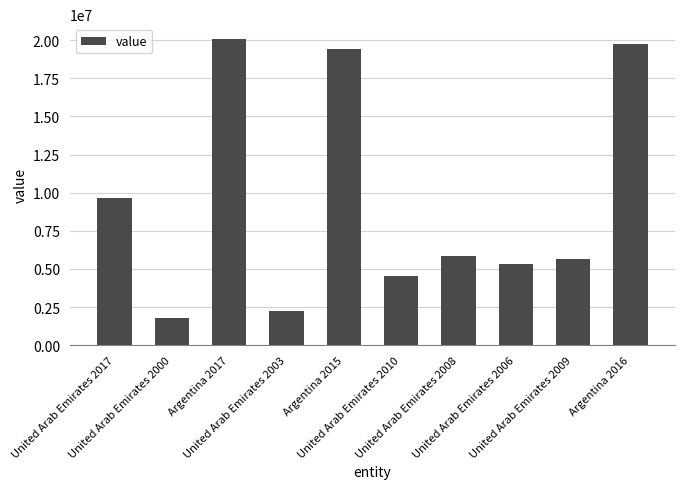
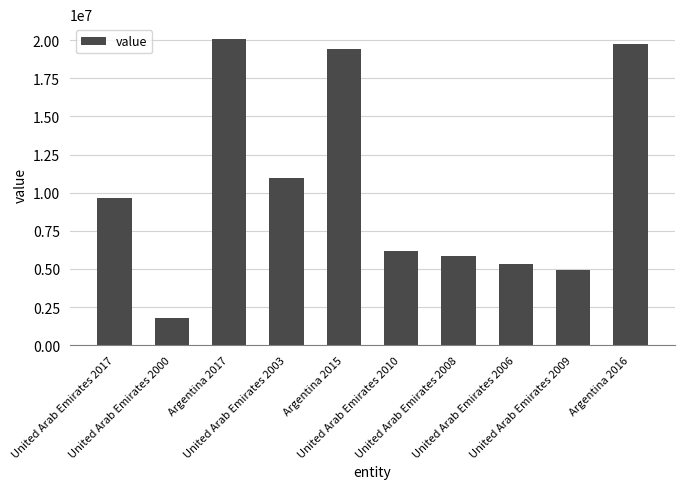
United Arab Emirates 2003: 2200000 -> 11000000
United Arab Emirates 2010: 4500000 -> 6200000
United Arab Emirates 2009: 5600000 -> 5000000
